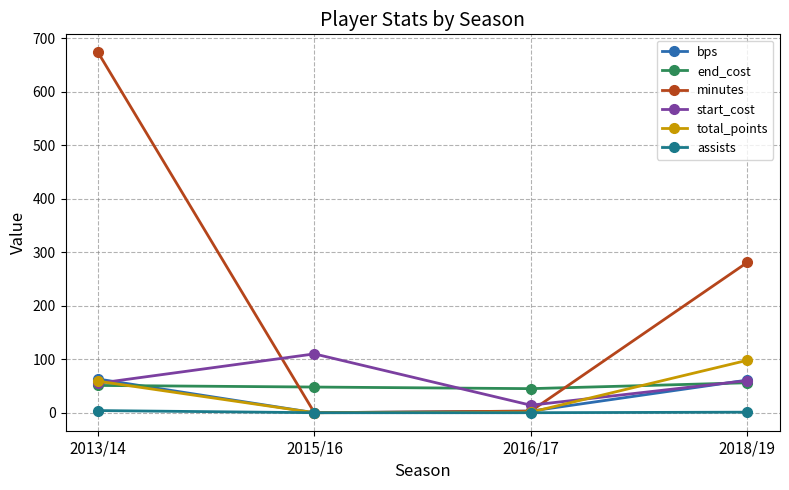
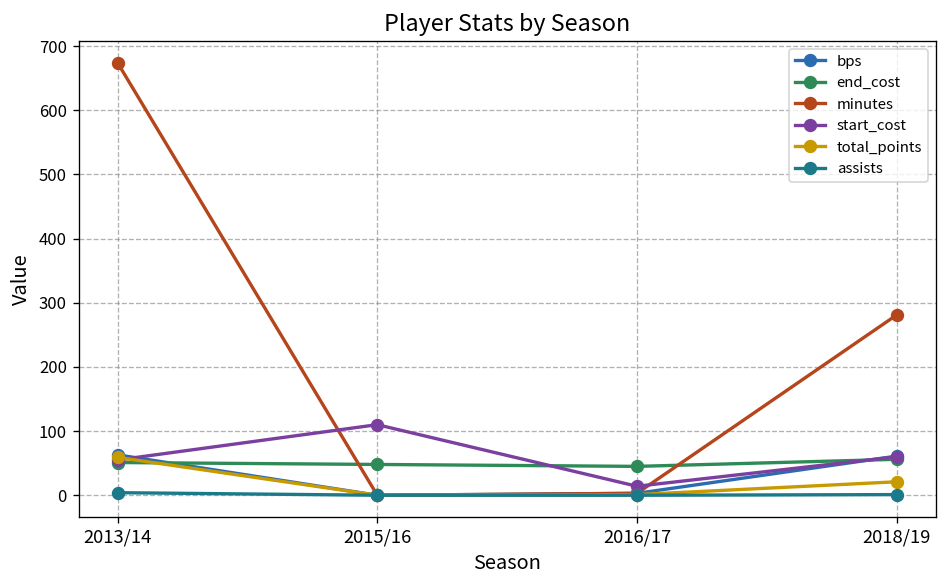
total_points, 2018/19: 100 -> 20
